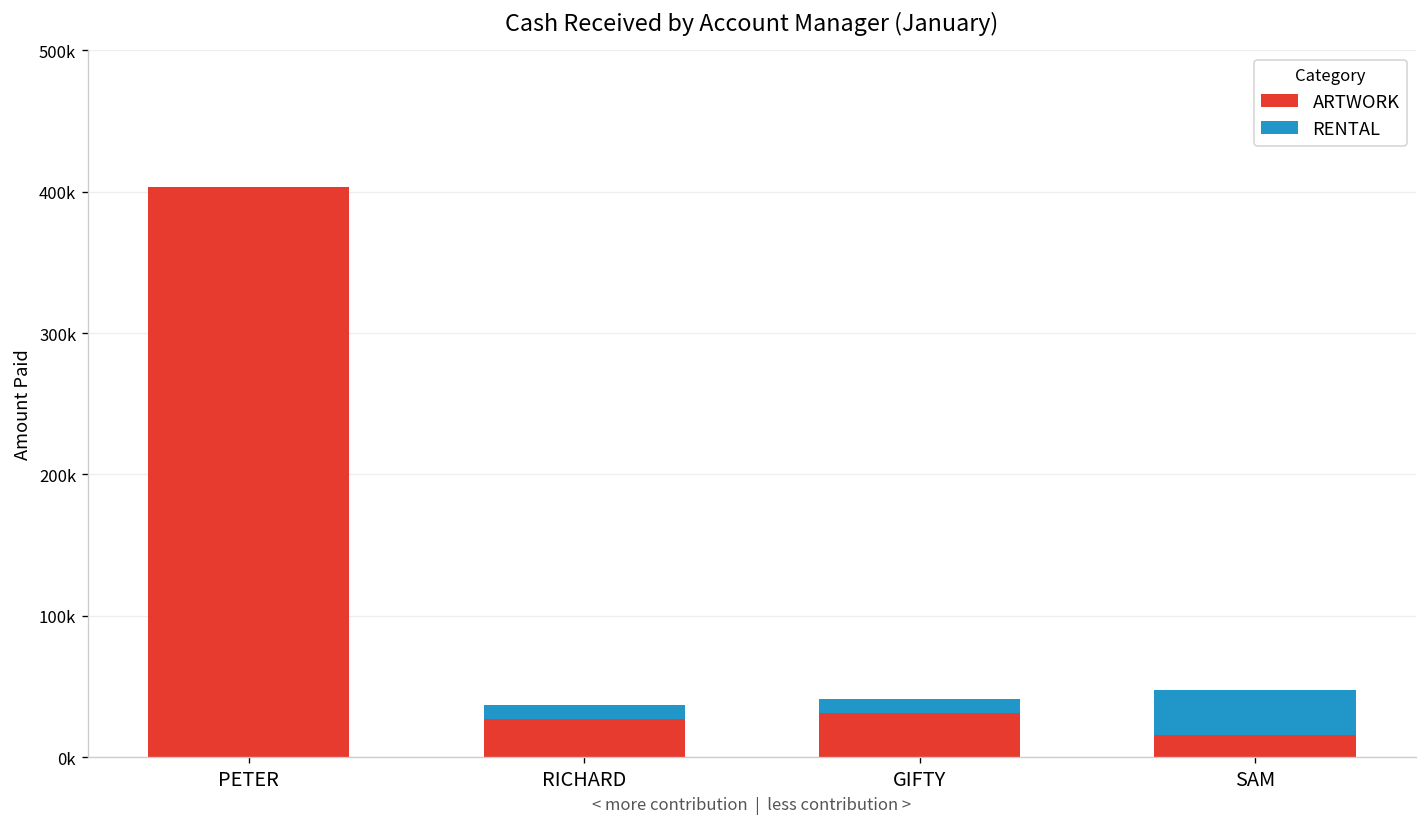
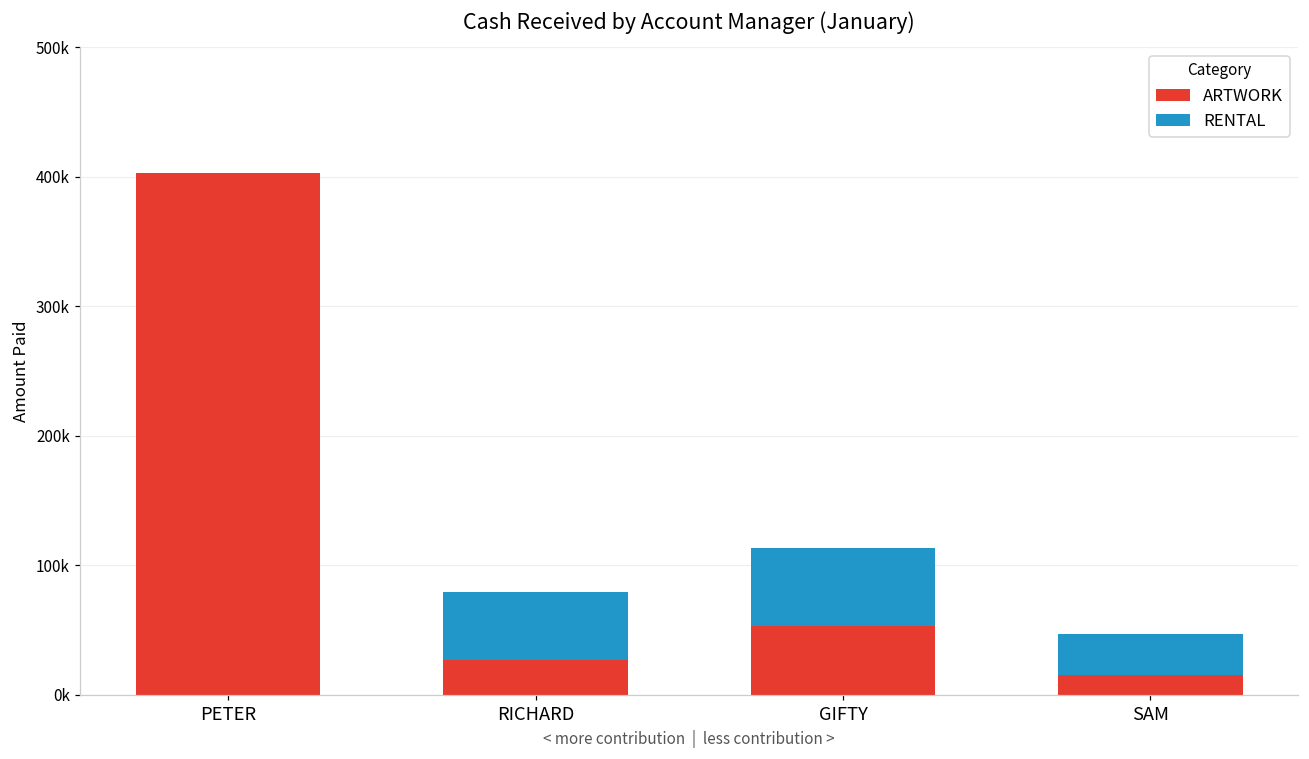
RENTAL, RICHARD: 10000 -> 52000
ARTWORK, GIFTY: 31000 -> 53000
RENTAL, GIFTY: 10000 -> 60000
